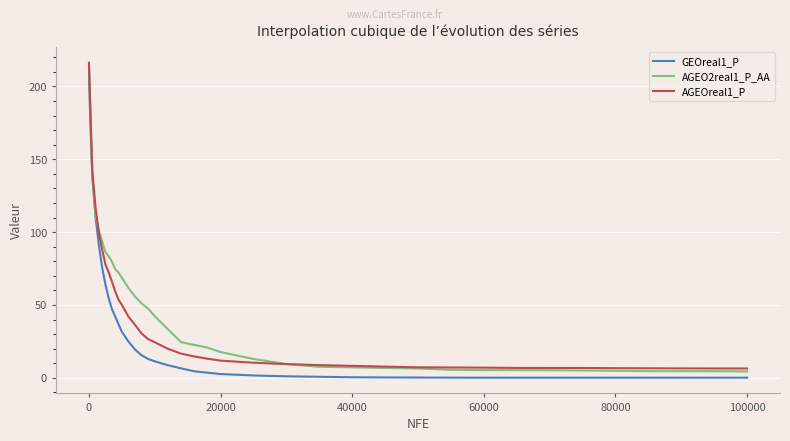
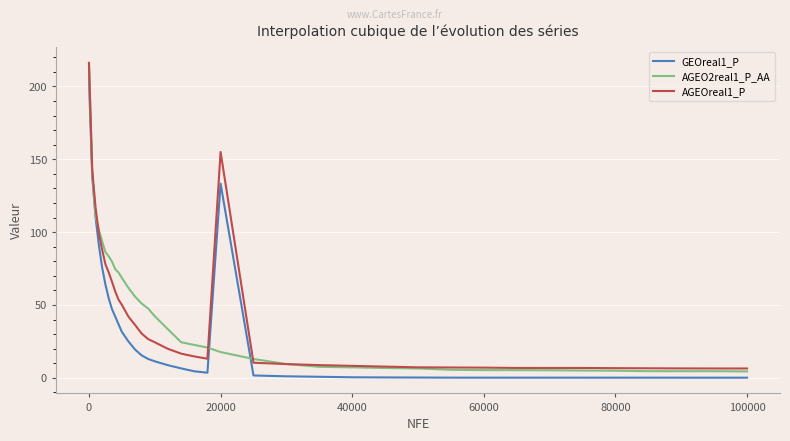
GEOreal1_P, 20000: 3 -> 133
AGEOreal1_P, 20000: 12 -> 155
